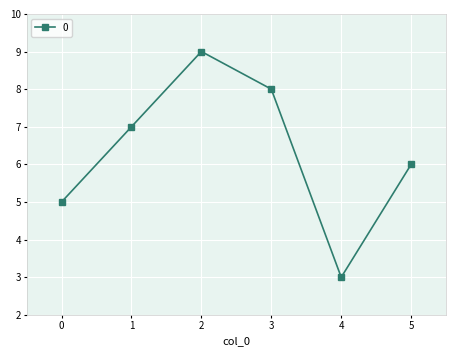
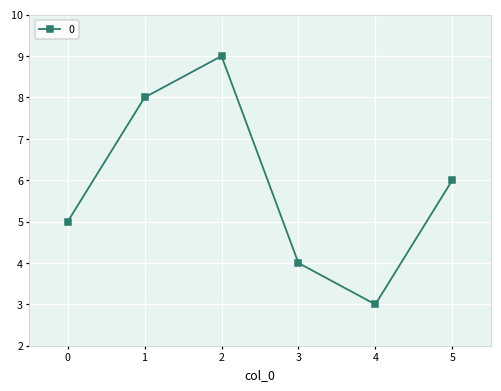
1: 7 -> 8
3: 8 -> 4
